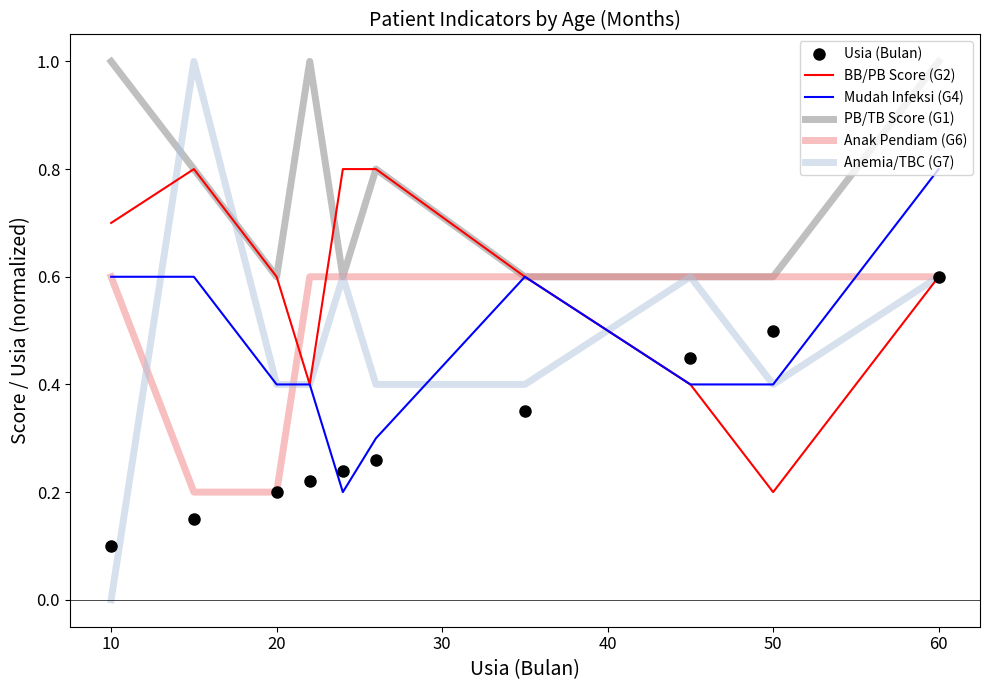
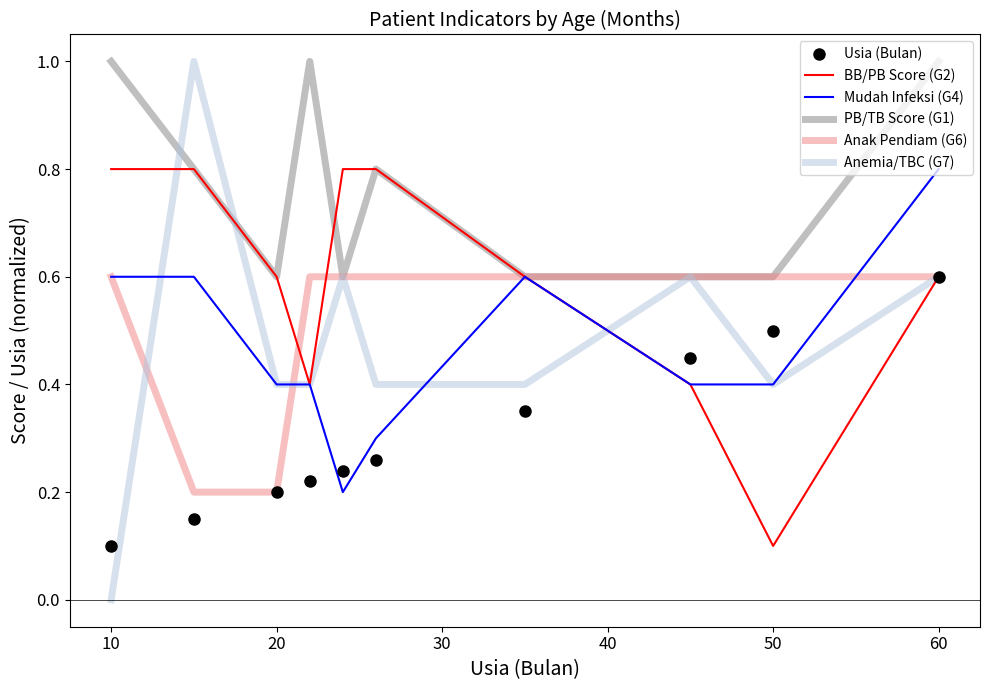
BB/PB Score (G2), 10: 0.7 -> 0.8
BB/PB Score (G2), 50: 0.2 -> 0.1
